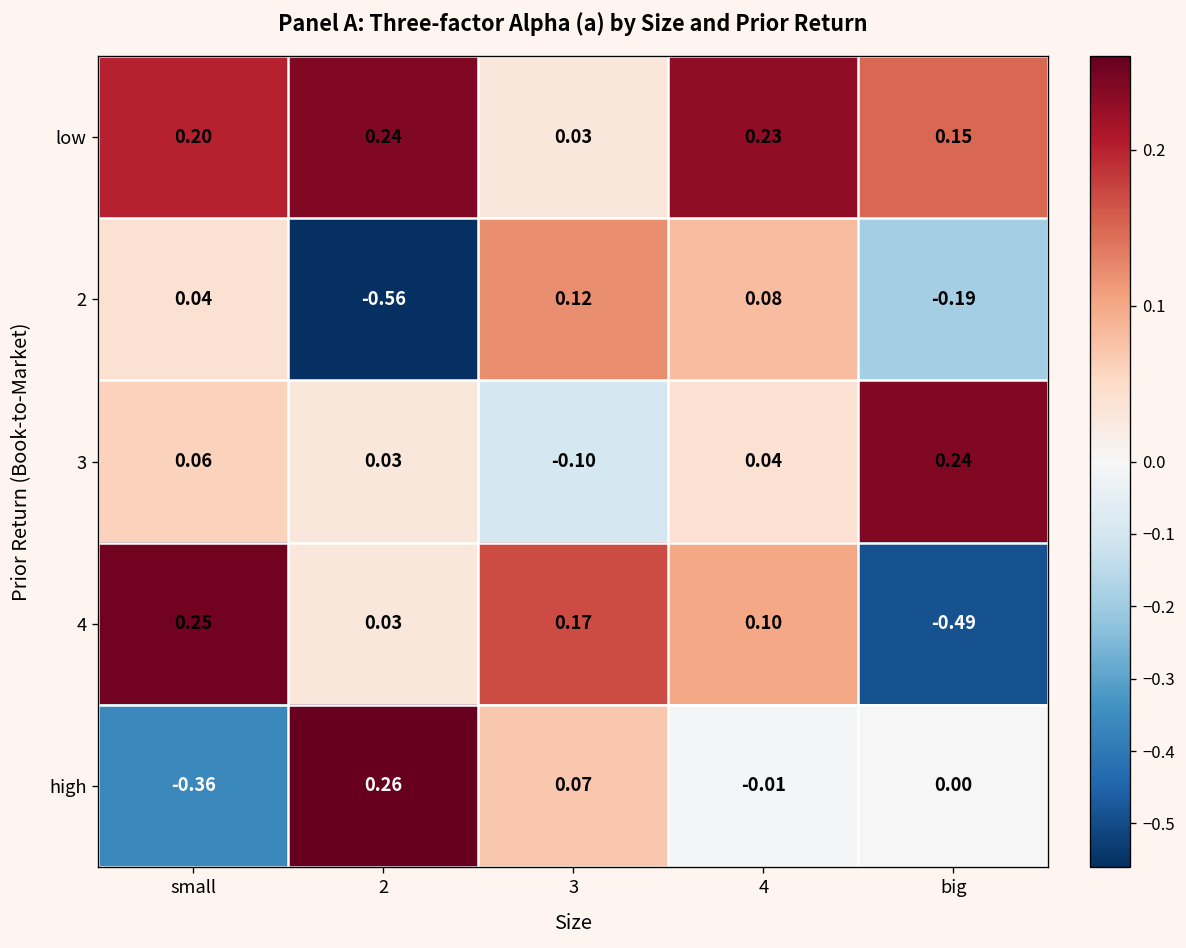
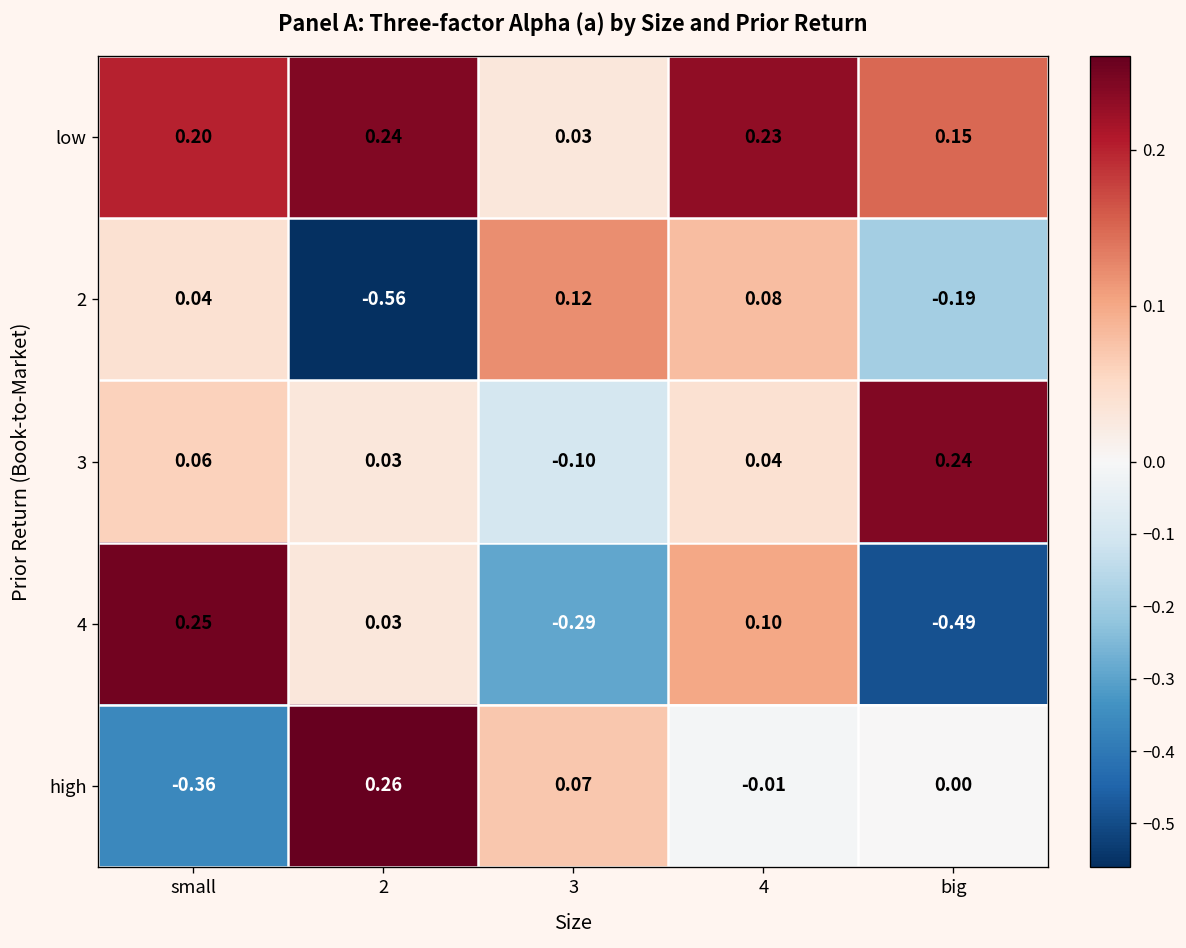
4, 3: 0.17 -> -0.29
